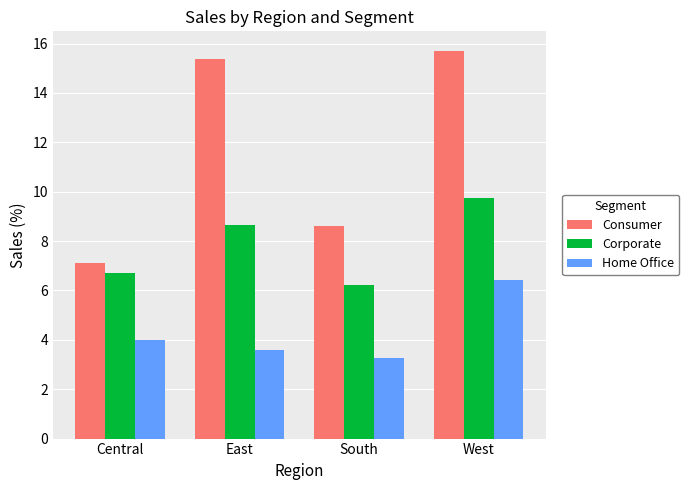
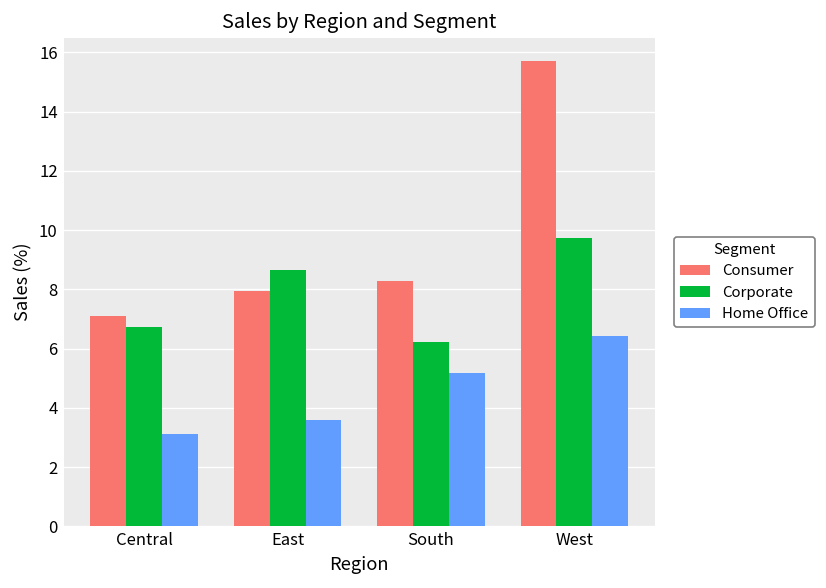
Home Office, Central: 4.0 -> 3.1
Consumer, East: 15.4 -> 7.9
Consumer, South: 8.6 -> 8.3
Home Office, South: 3.3 -> 5.2
